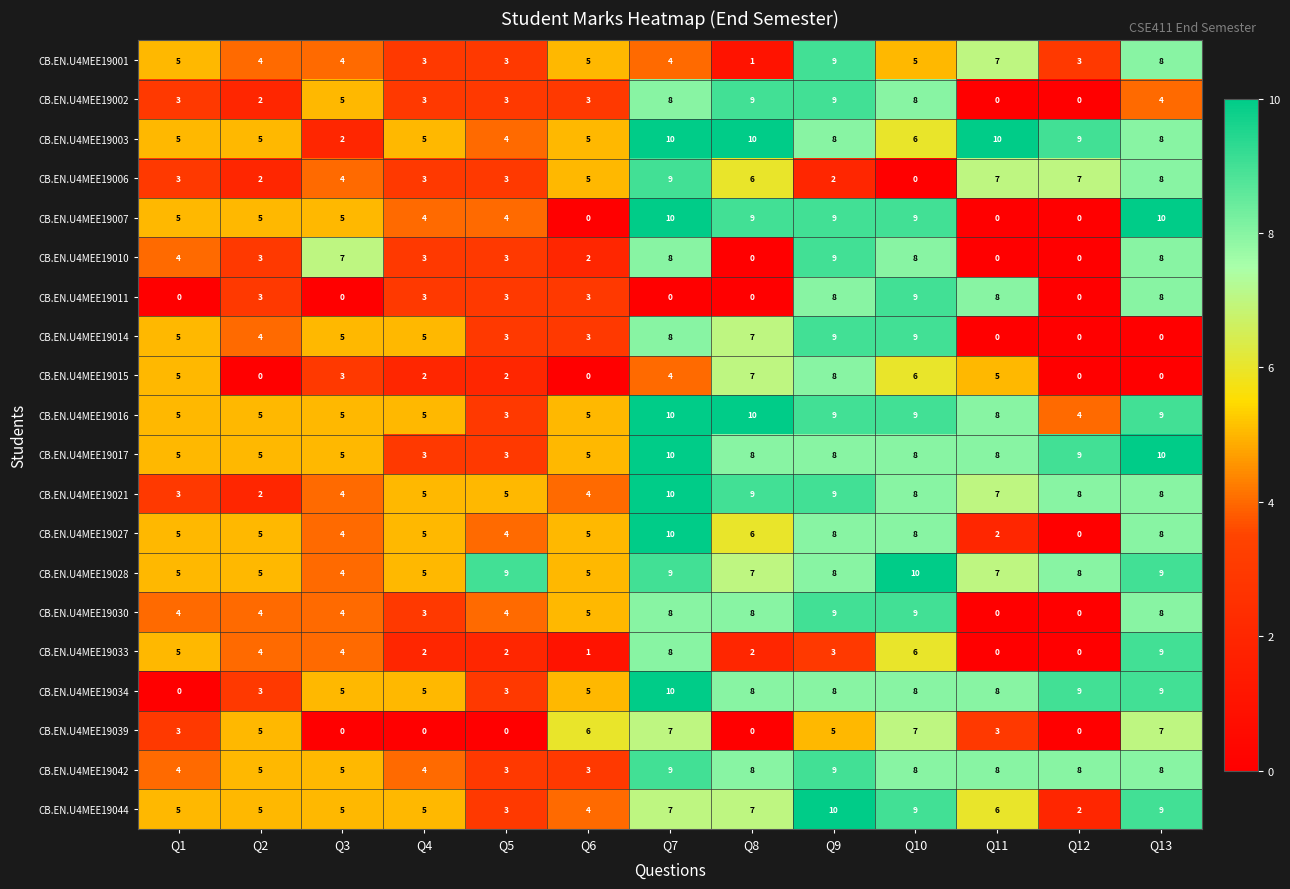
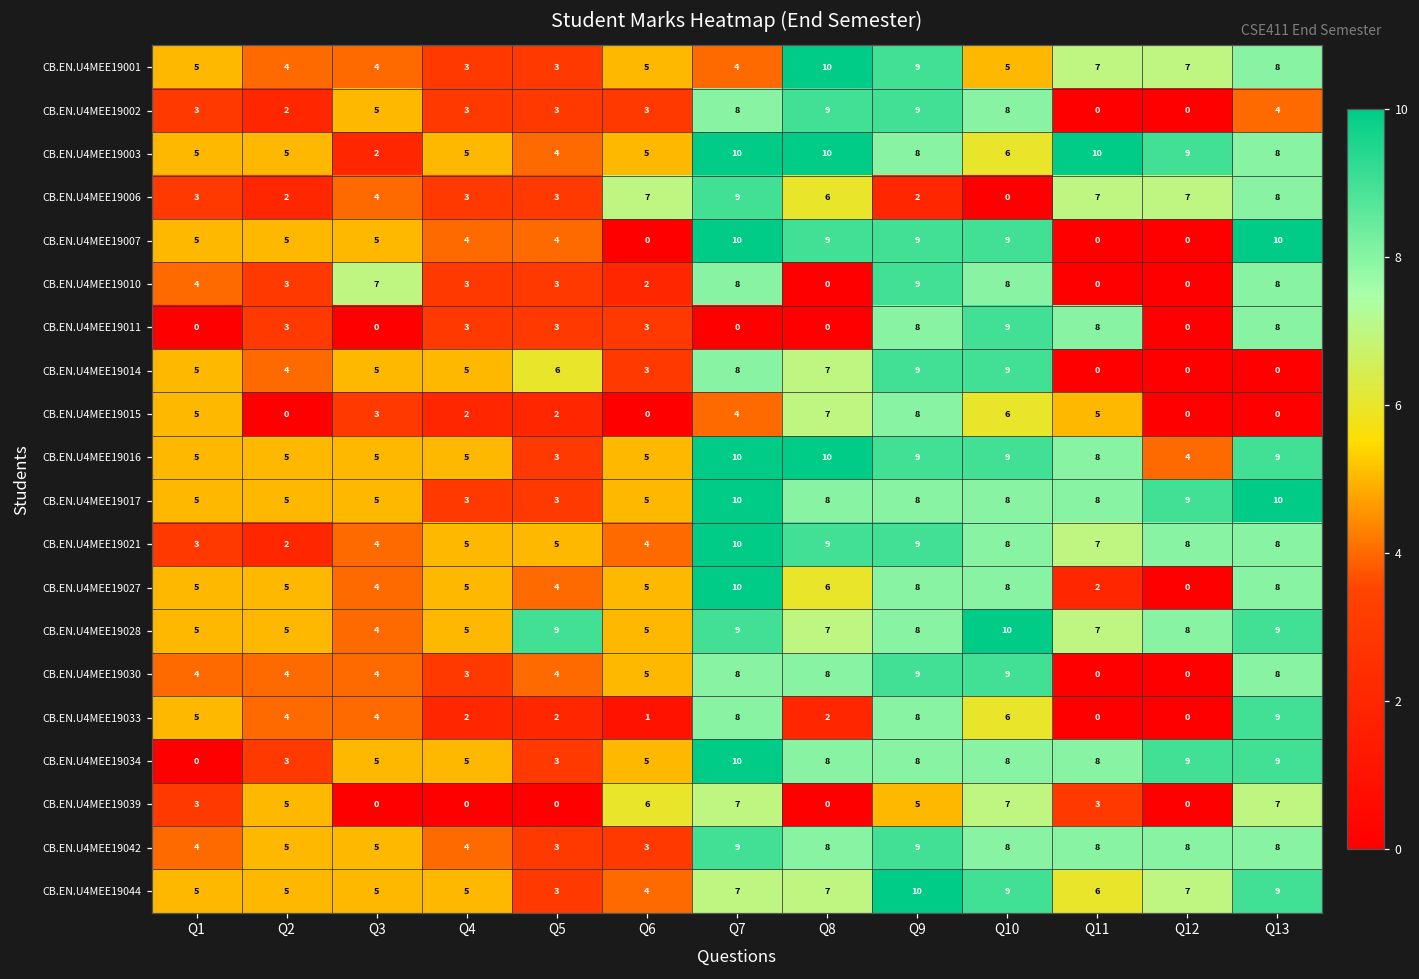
CB.EN.U4MEE19001, Q8: 1 -> 10
CB.EN.U4MEE19001, Q12: 3 -> 7
CB.EN.U4MEE19006, Q6: 5 -> 7
CB.EN.U4MEE19014, Q5: 3 -> 6
CB.EN.U4MEE19033, Q9: 3 -> 8
CB.EN.U4MEE19044, Q12: 2 -> 7
